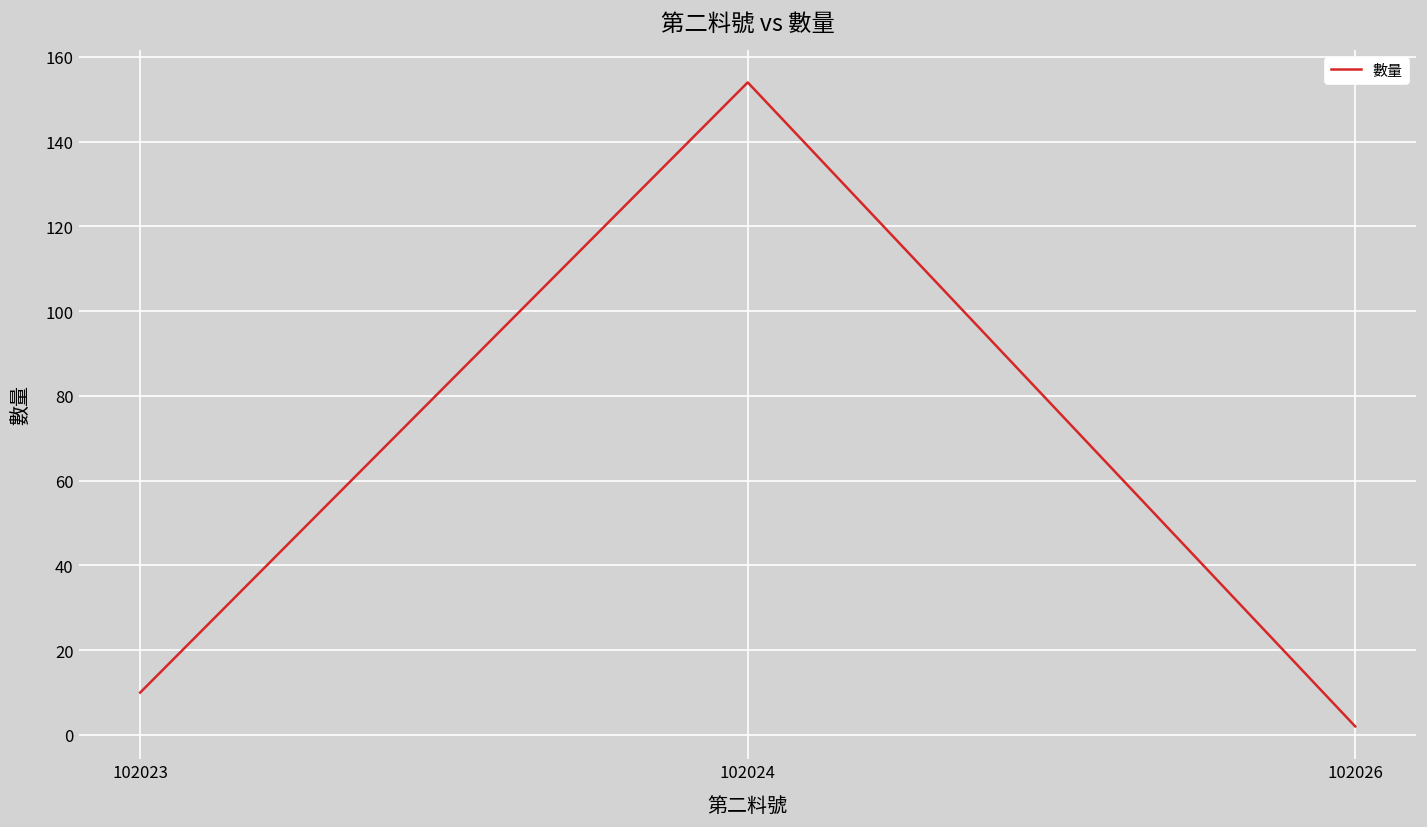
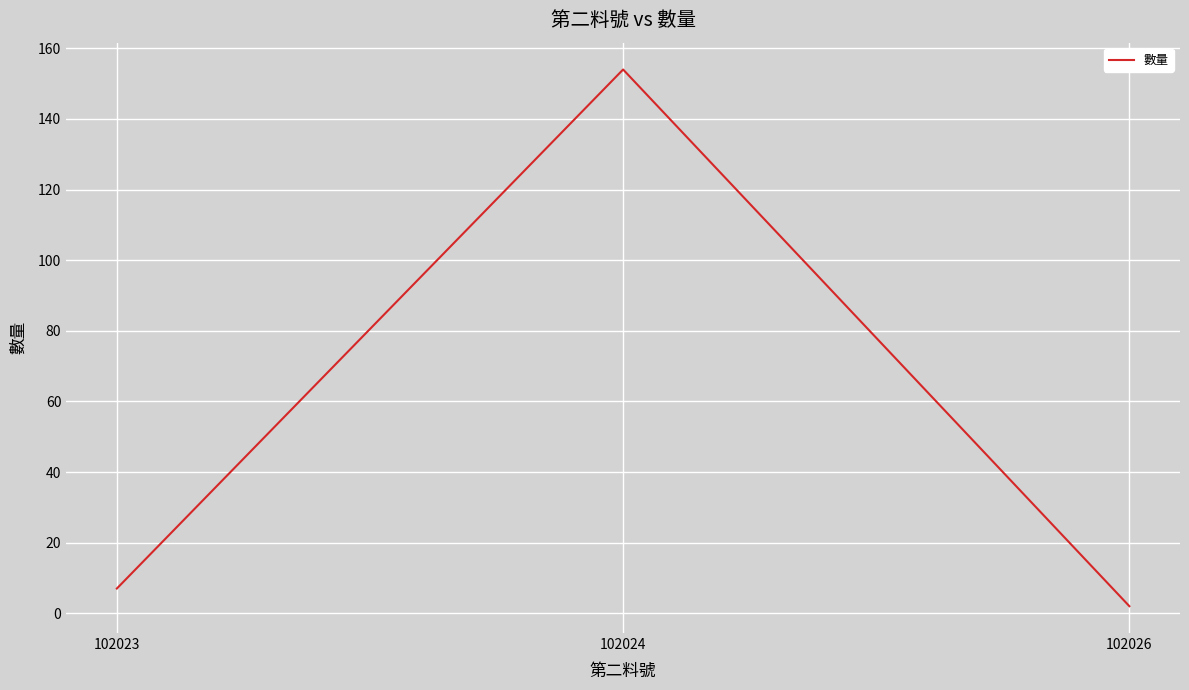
102023: 10 -> 7
